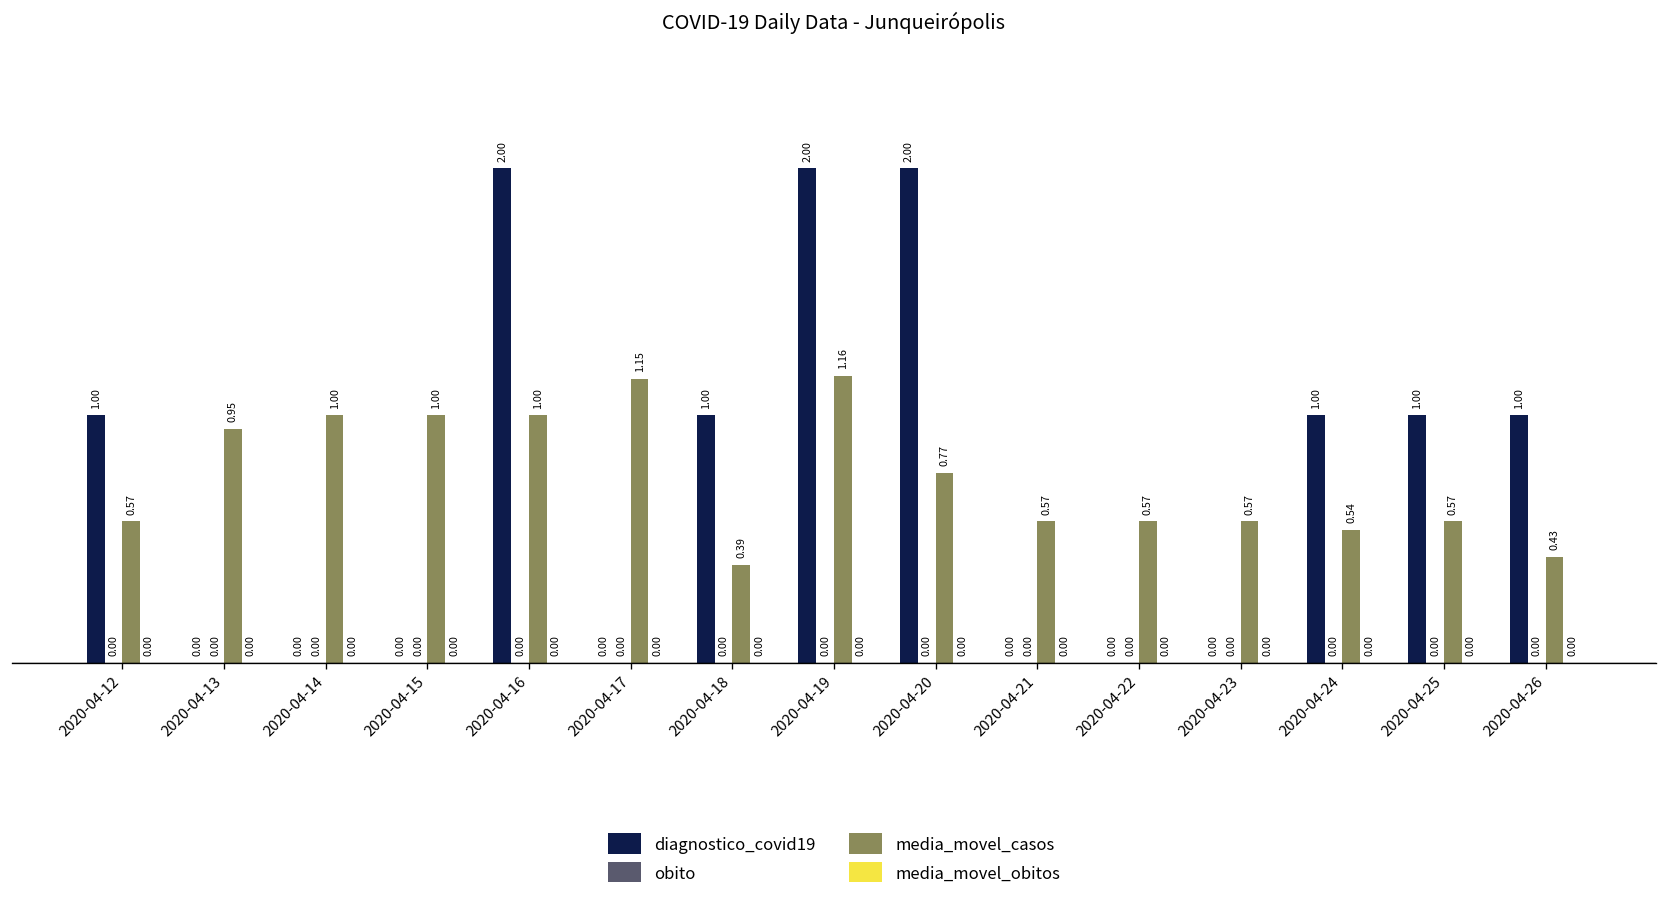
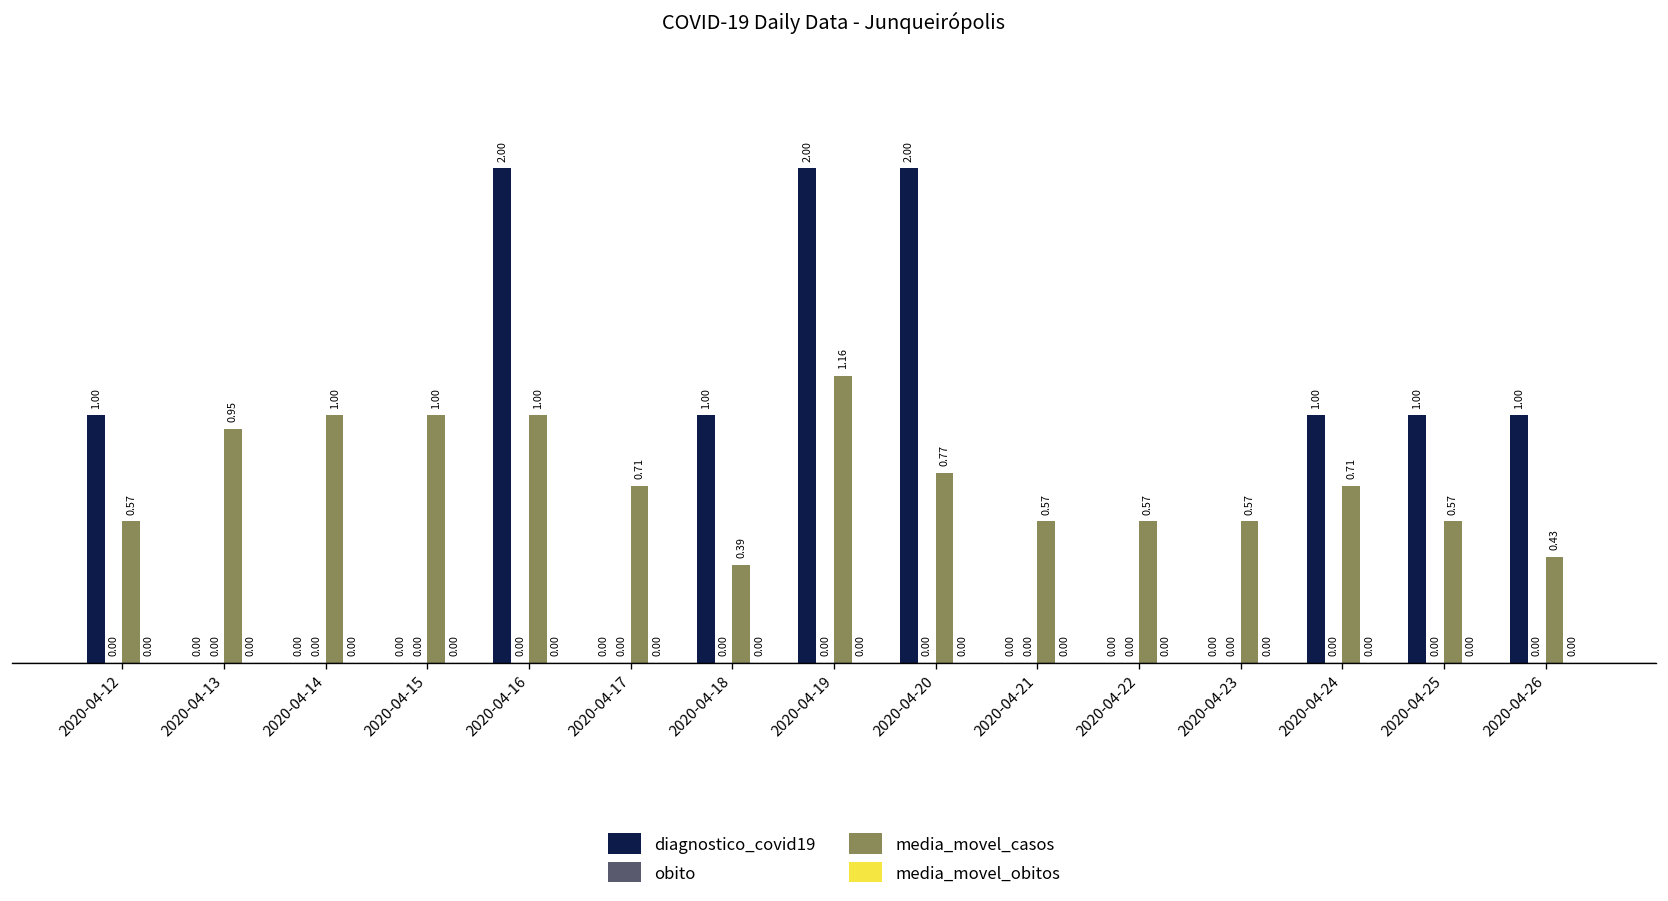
media_movel_casos, 2020-04-17: 1.15 -> 0.71
media_movel_casos, 2020-04-24: 0.54 -> 0.71
